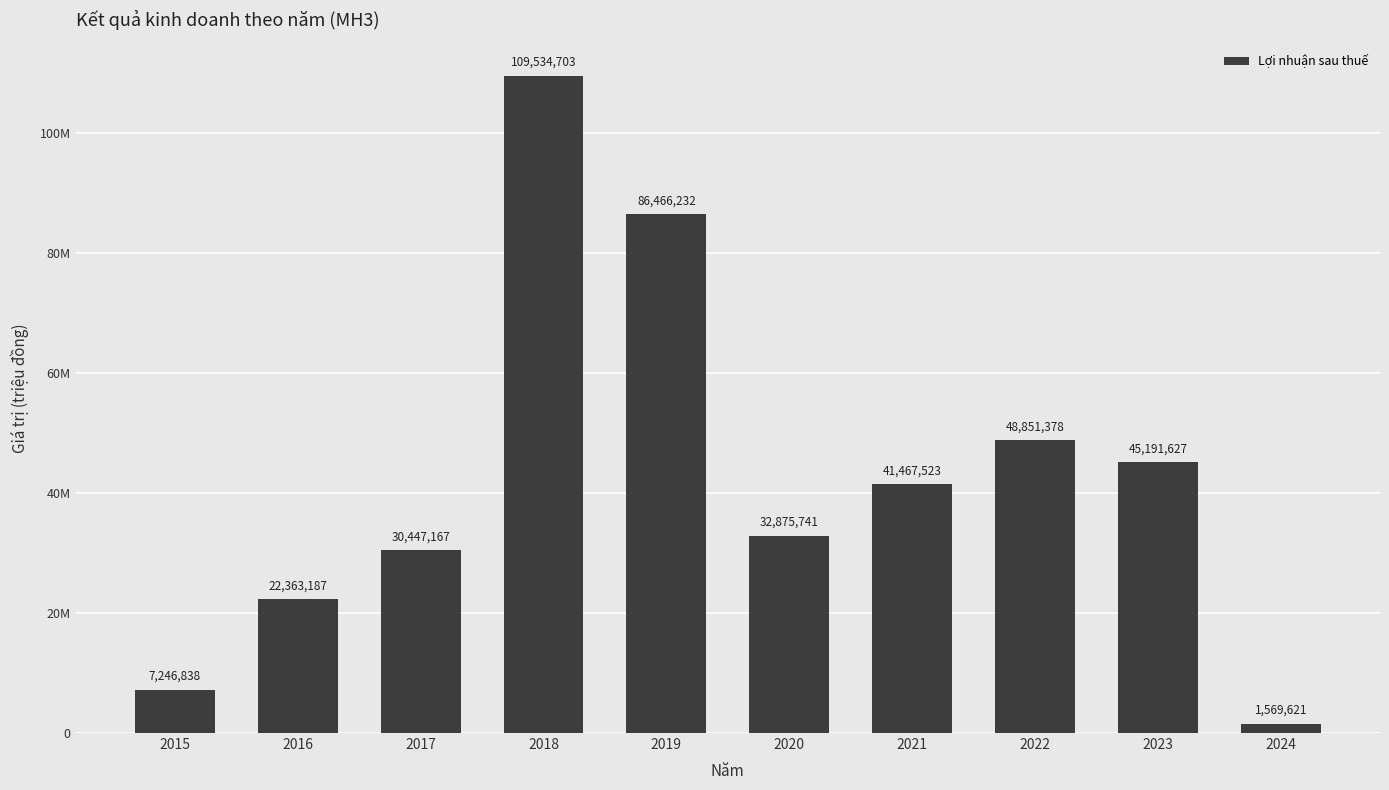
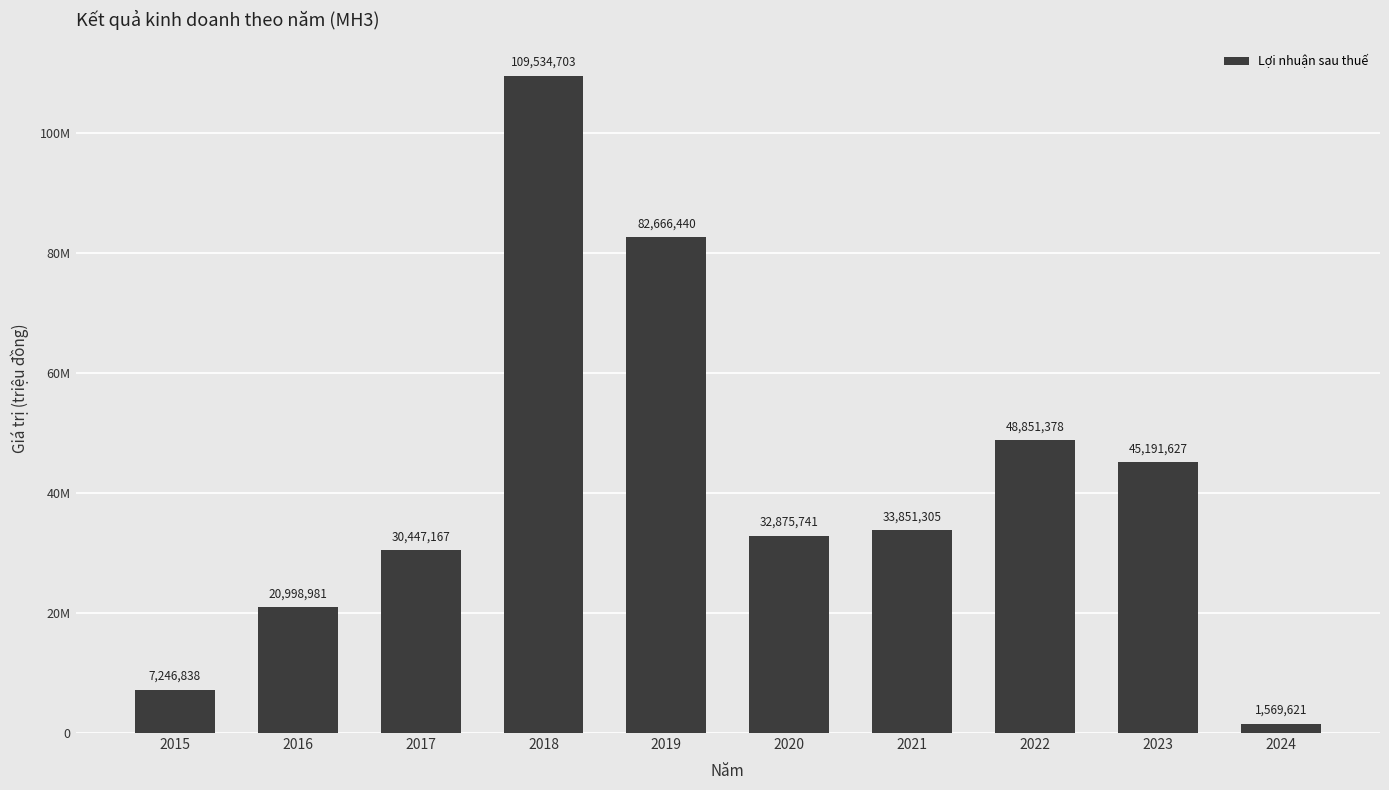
2016: 22,363,187 -> 20,998,981
2019: 86,466,232 -> 82,666,440
2021: 41,467,523 -> 33,851,305
